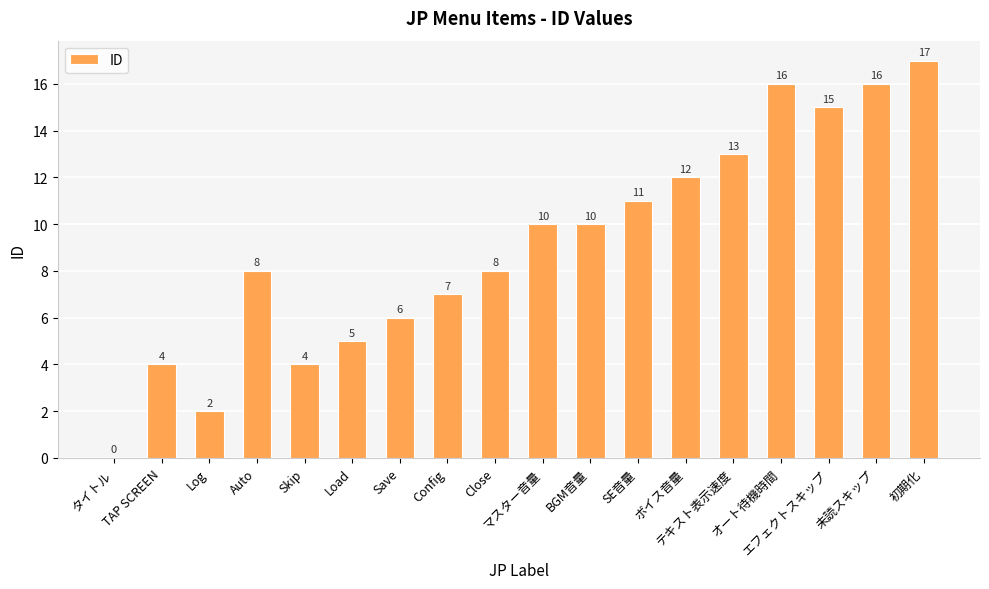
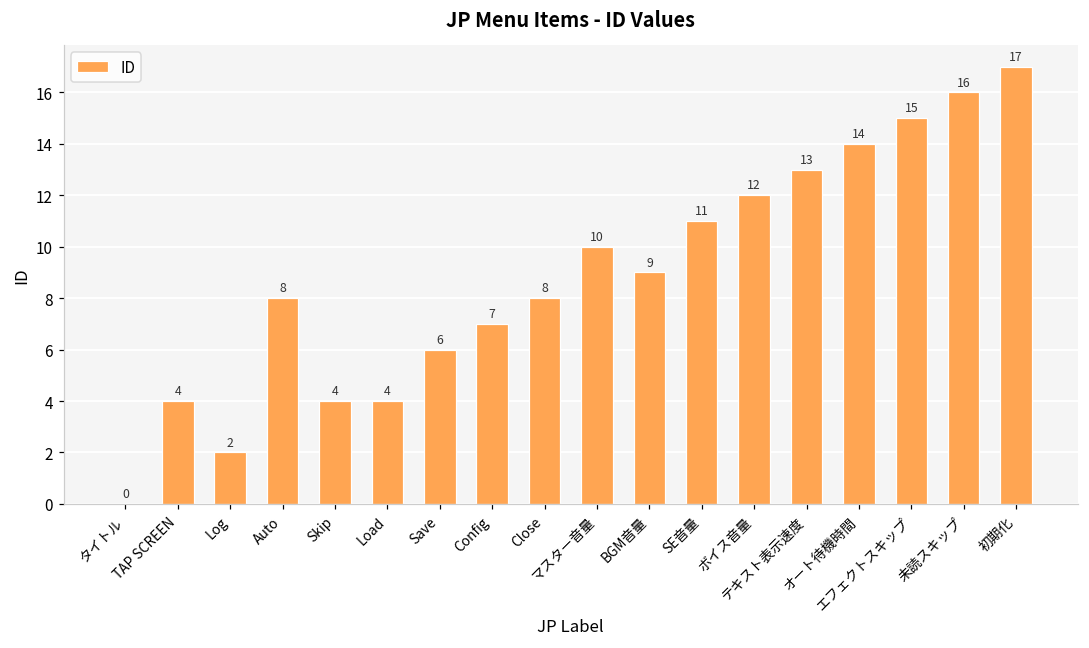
Load: 5 -> 4
BGM音量: 10 -> 9
オート待機時間: 16 -> 14
